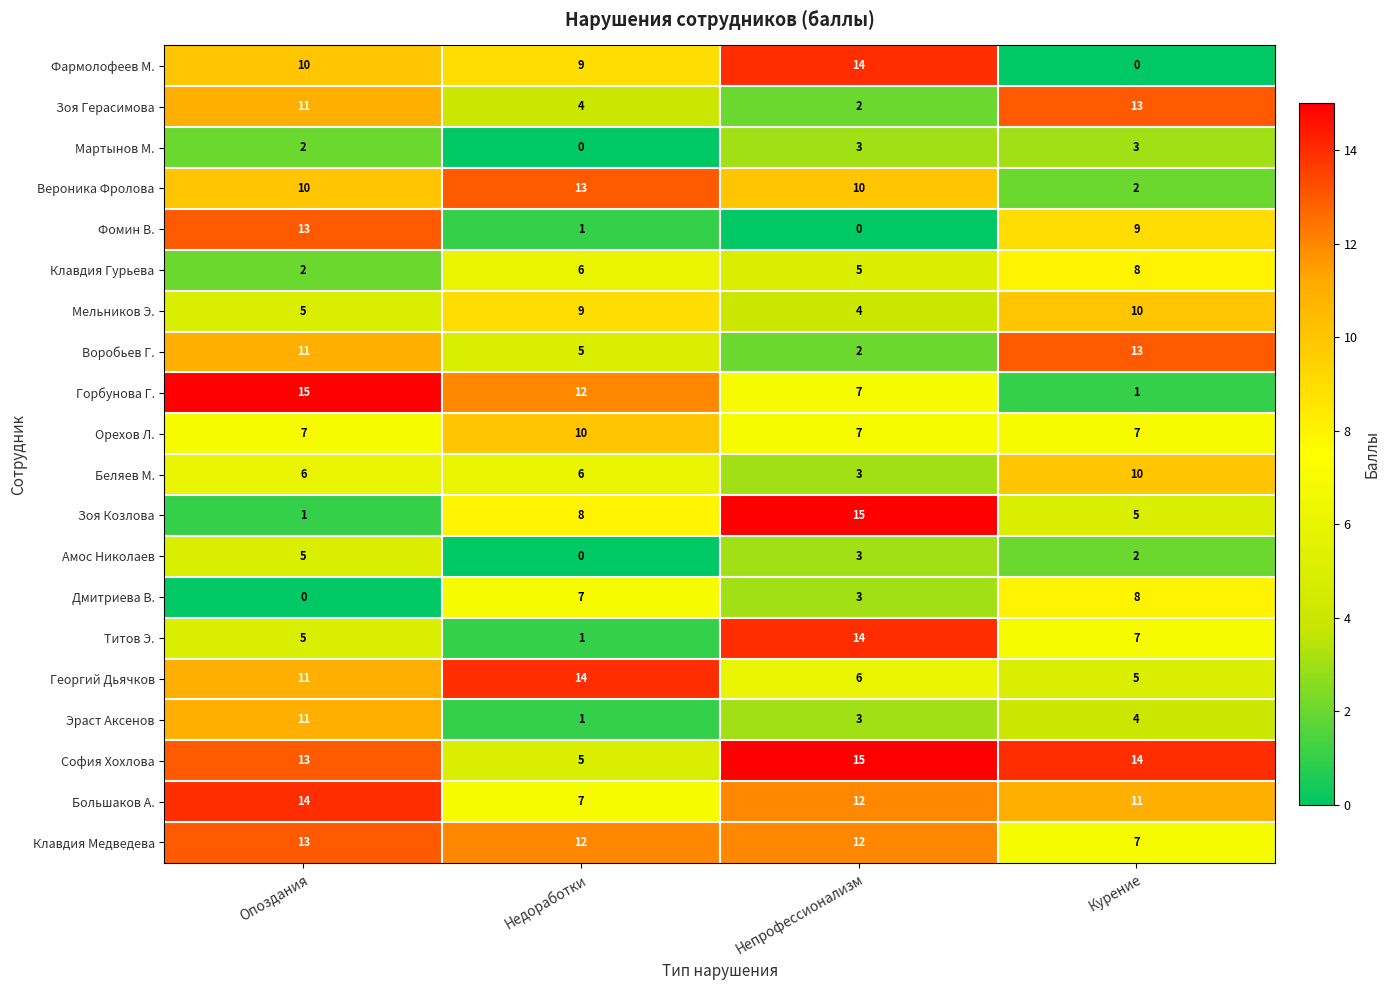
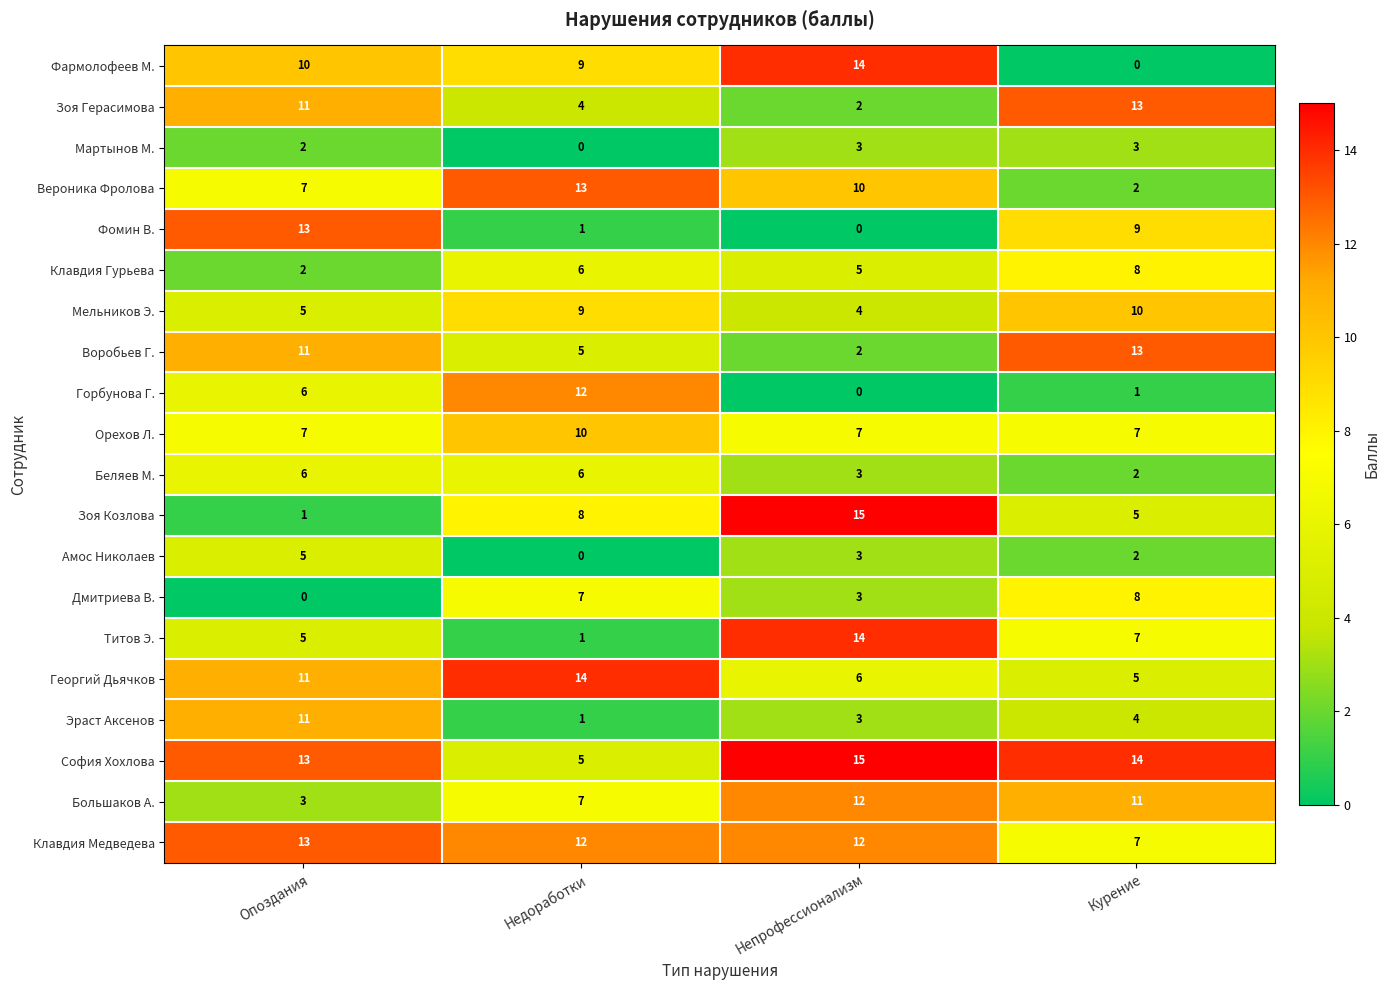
Вероника Фролова, Опоздания: 10 -> 7
Горбунова Г., Опоздания: 15 -> 6
Горбунова Г., Непрофессионализм: 7 -> 0
Беляев М., Курение: 10 -> 2
Большаков А., Опоздания: 14 -> 3
